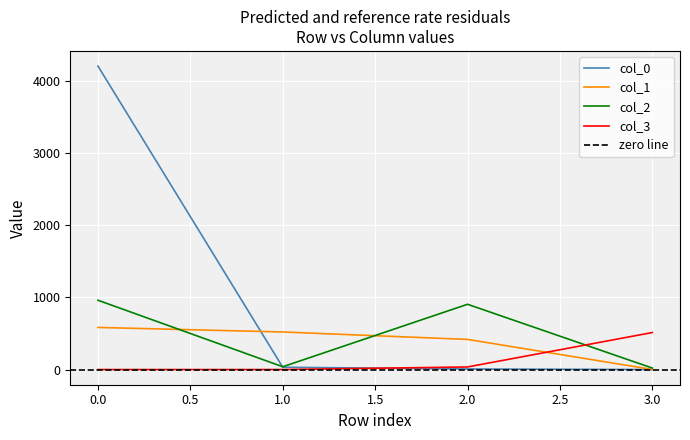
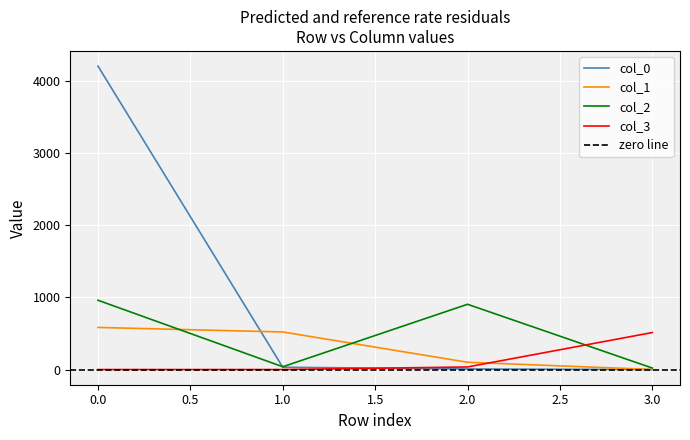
col_1, 2.0: 400 -> 100
